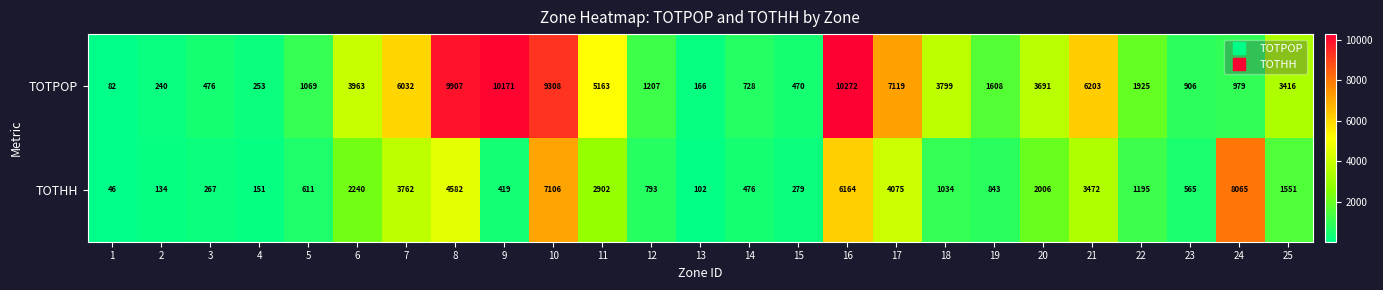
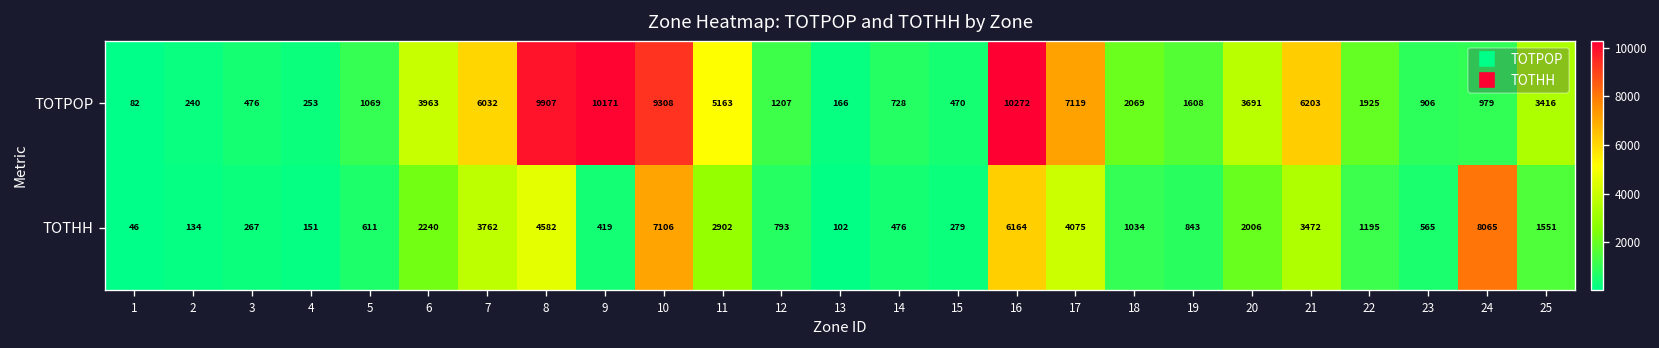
TOTPOP, 18: 3799 -> 2069
